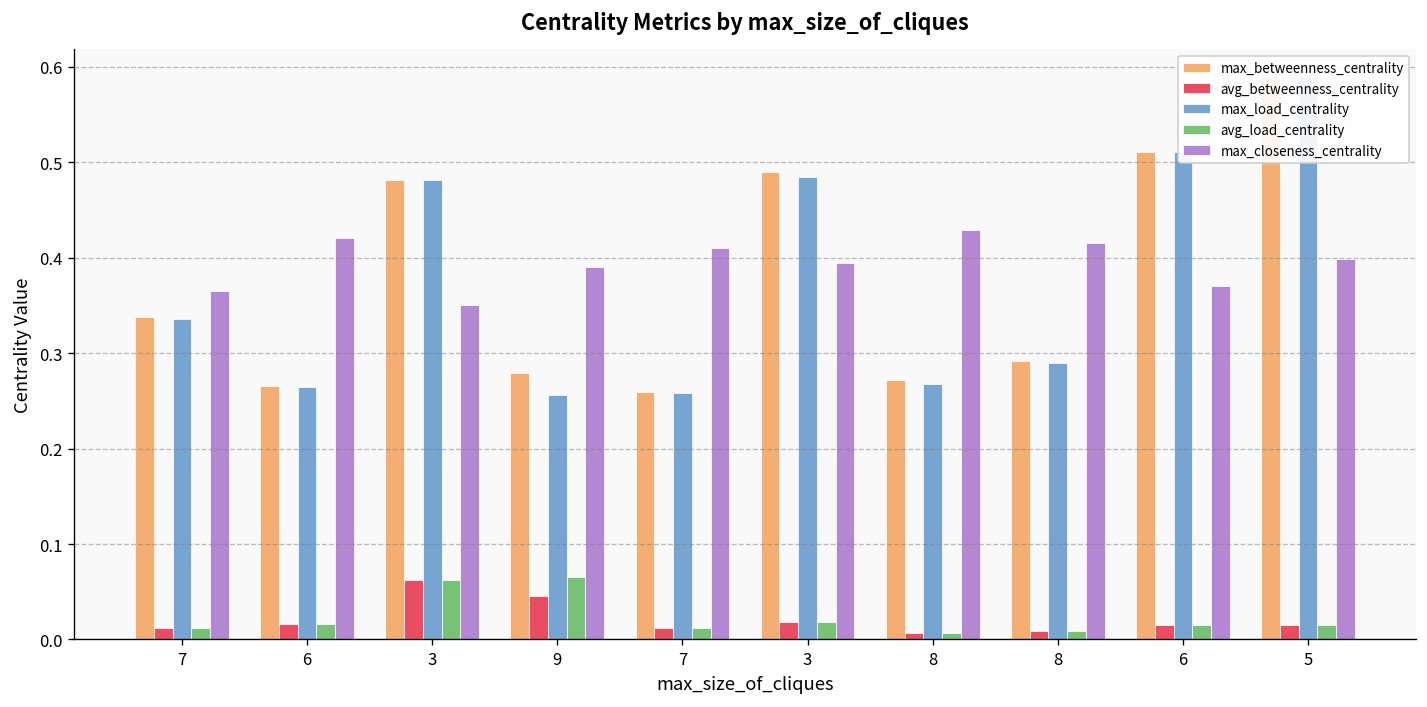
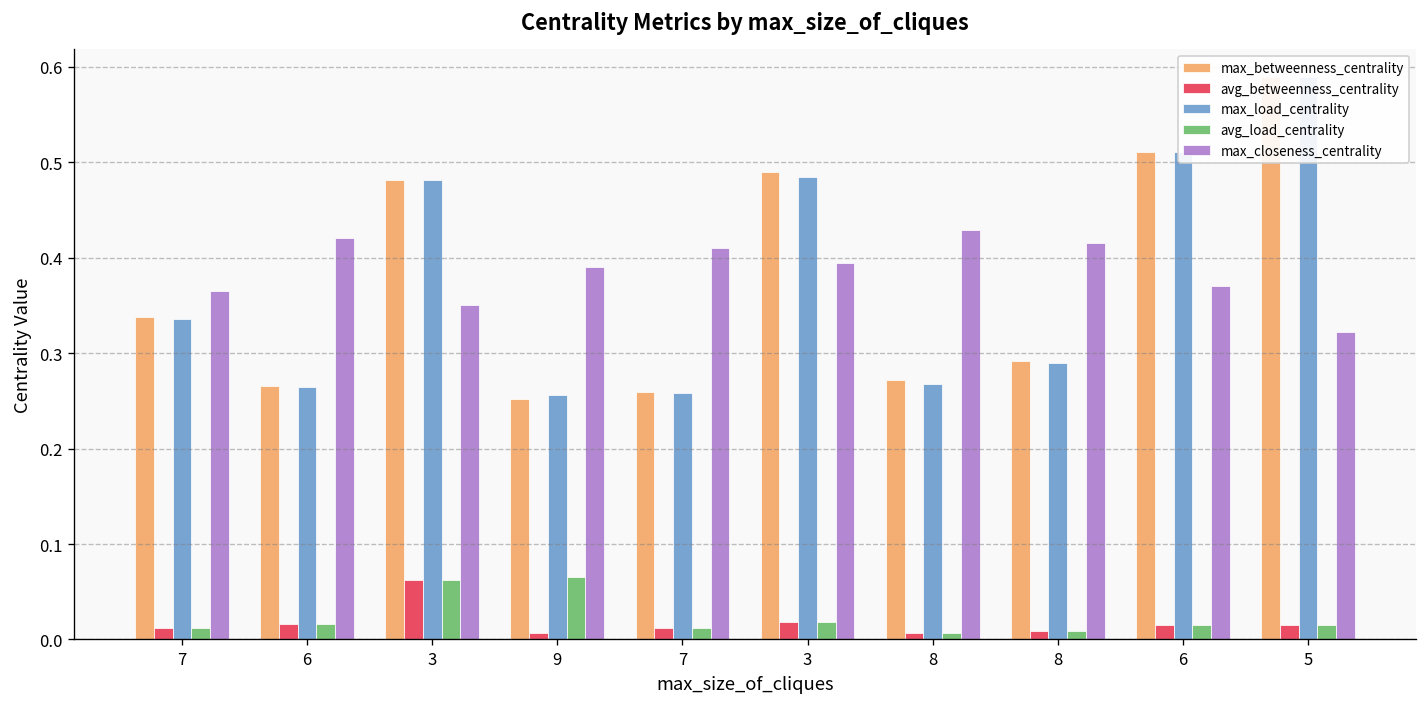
max_betweenness_centrality, 9: 0.28 -> 0.25
avg_betweenness_centrality, 9: 0.05 -> 0.01
max_closeness_centrality, 5: 0.40 -> 0.32
